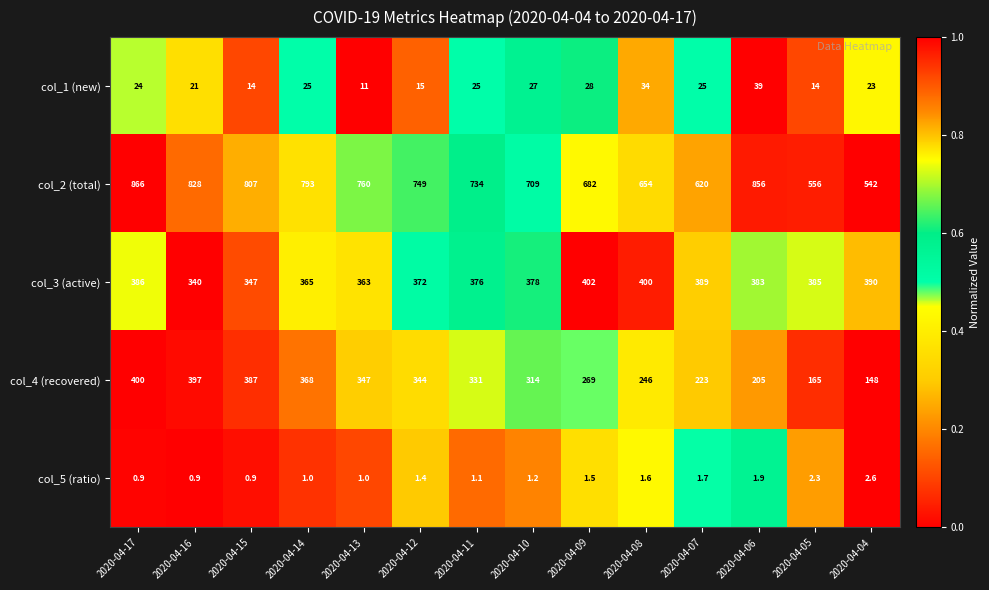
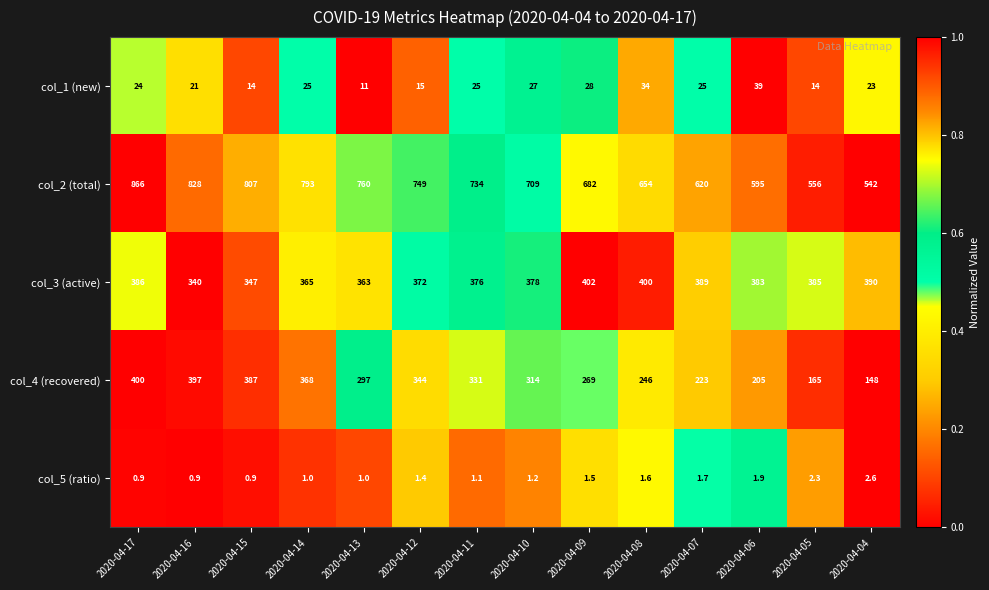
col_2 (total), 2020-04-06: 856 -> 595
col_4 (recovered), 2020-04-13: 347 -> 297
